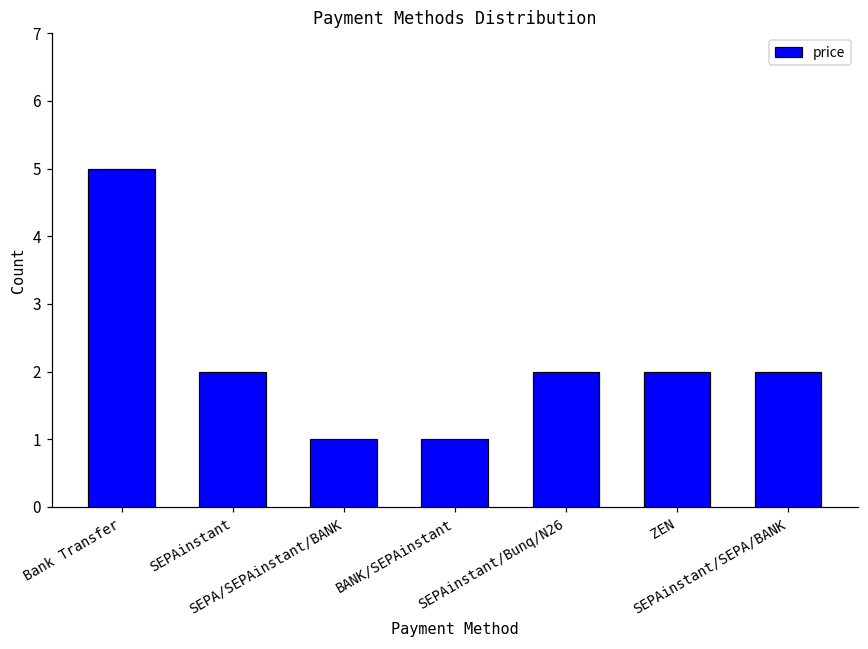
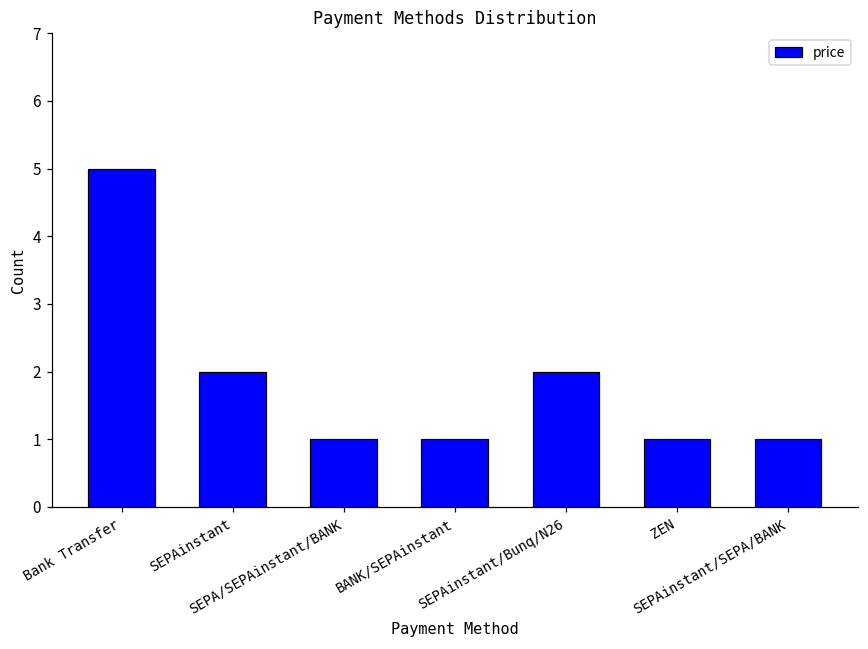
ZEN: 2 -> 1
SEPAinstant/SEPA/BANK: 2 -> 1
